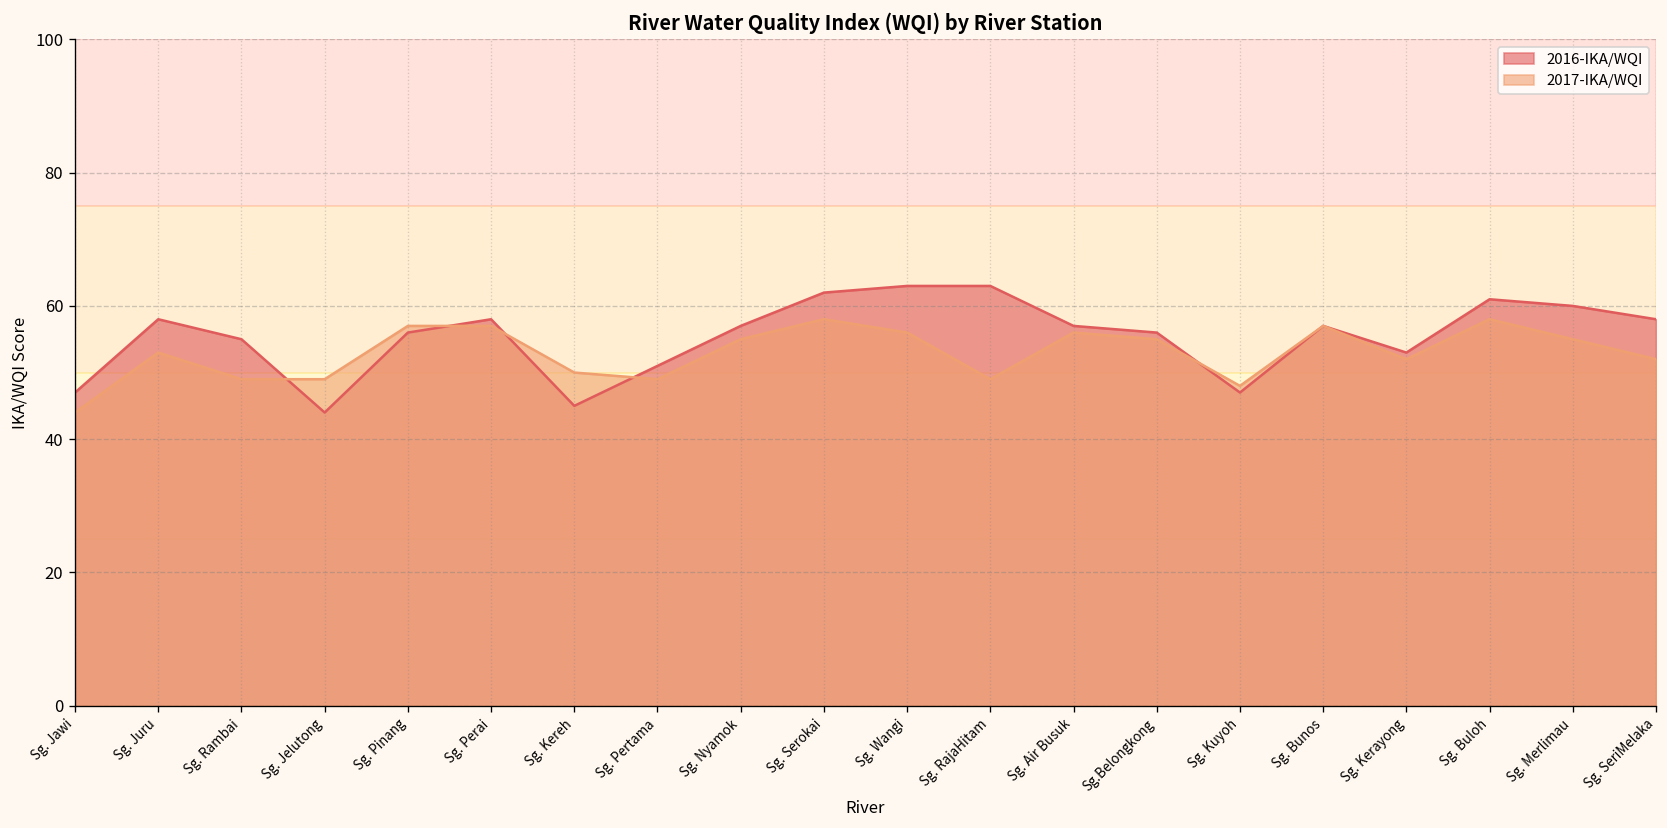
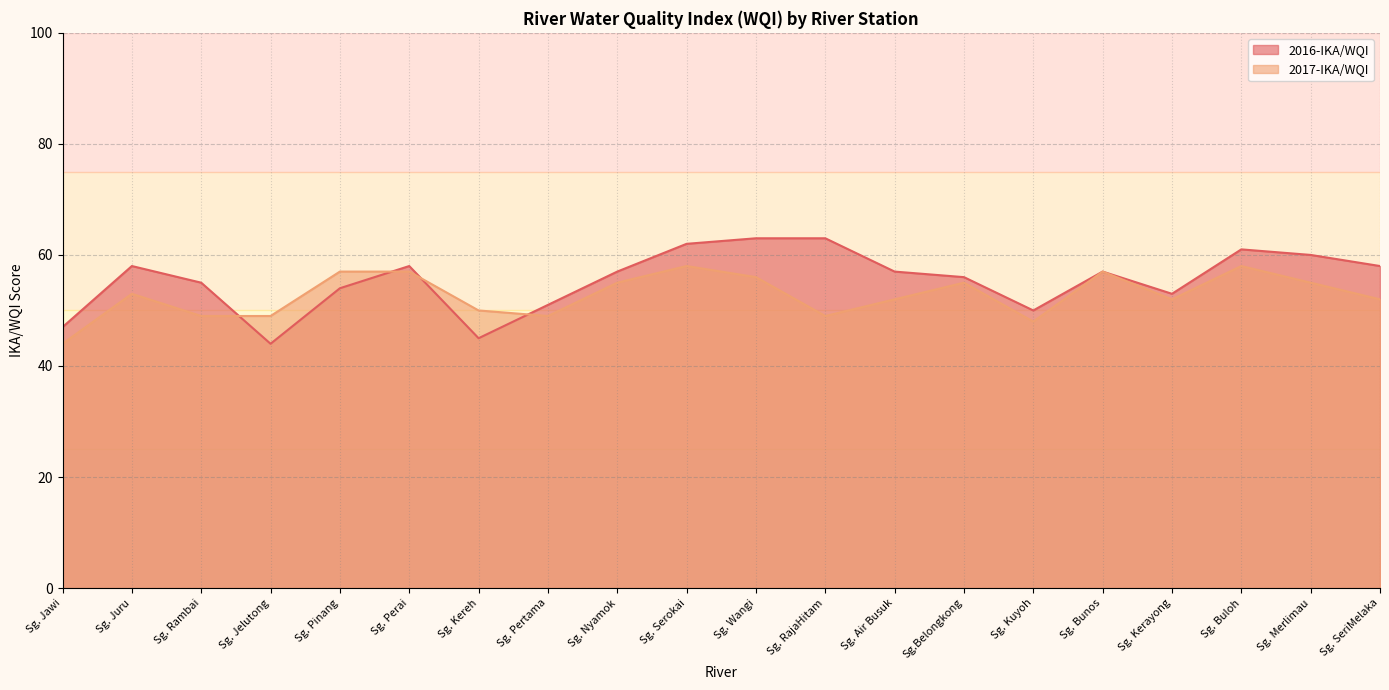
2016-IKA/WQI, Sg. Pinang: 56 -> 54
2017-IKA/WQI, Sg. Air Busuk: 56 -> 52
2016-IKA/WQI, Sg. Kuyoh: 47 -> 50
